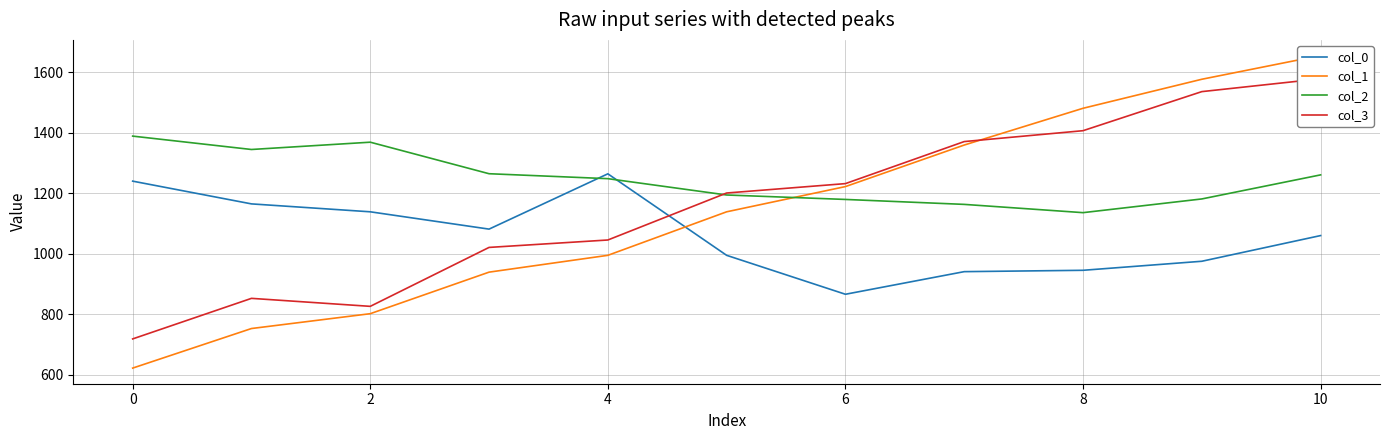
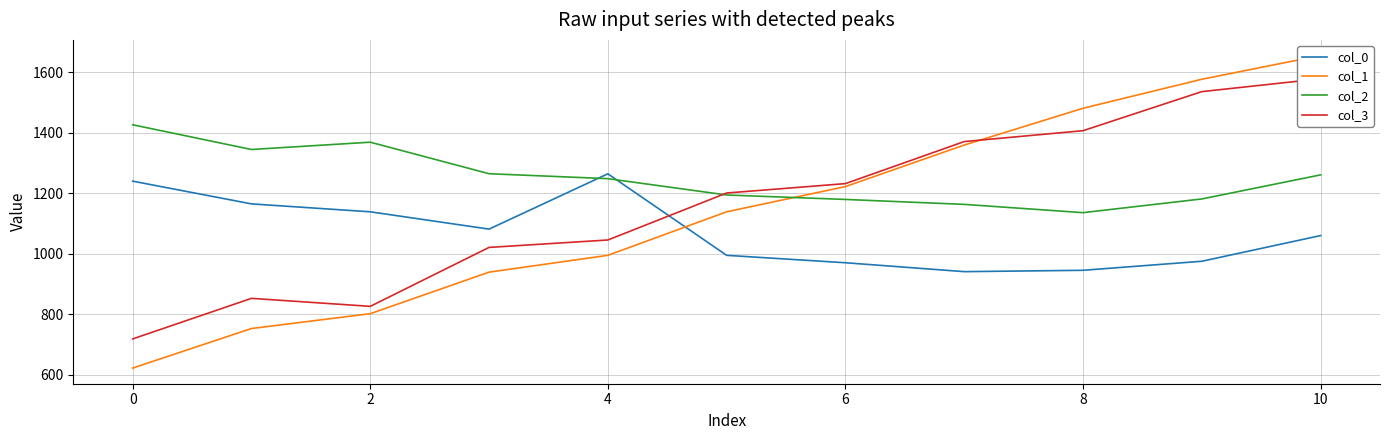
col_2, 0: 1390 -> 1430
col_0, 6: 870 -> 970
